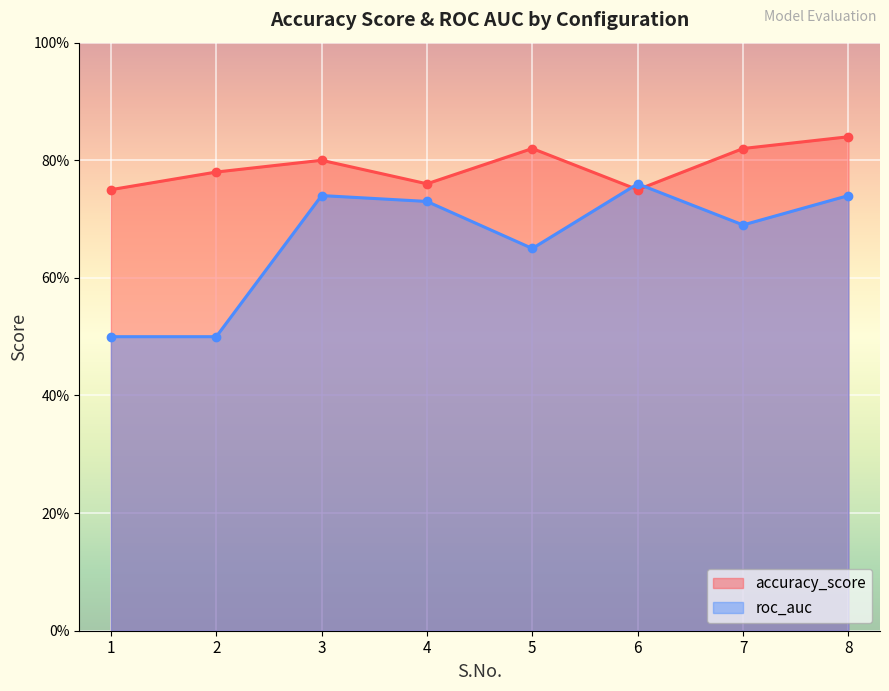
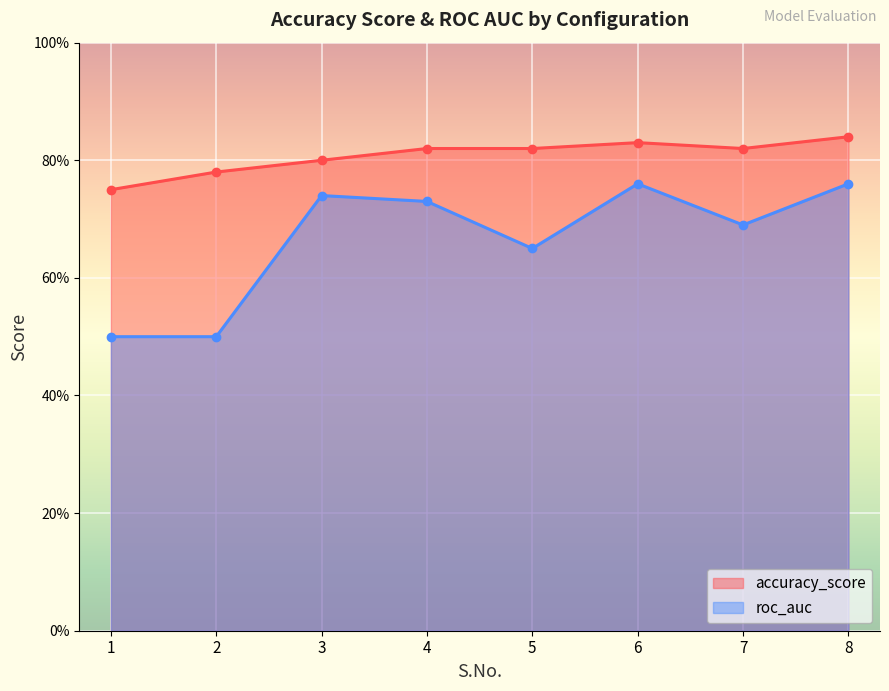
accuracy_score, 4: 76% -> 82%
accuracy_score, 6: 75% -> 83%
roc_auc, 8: 74% -> 76%
